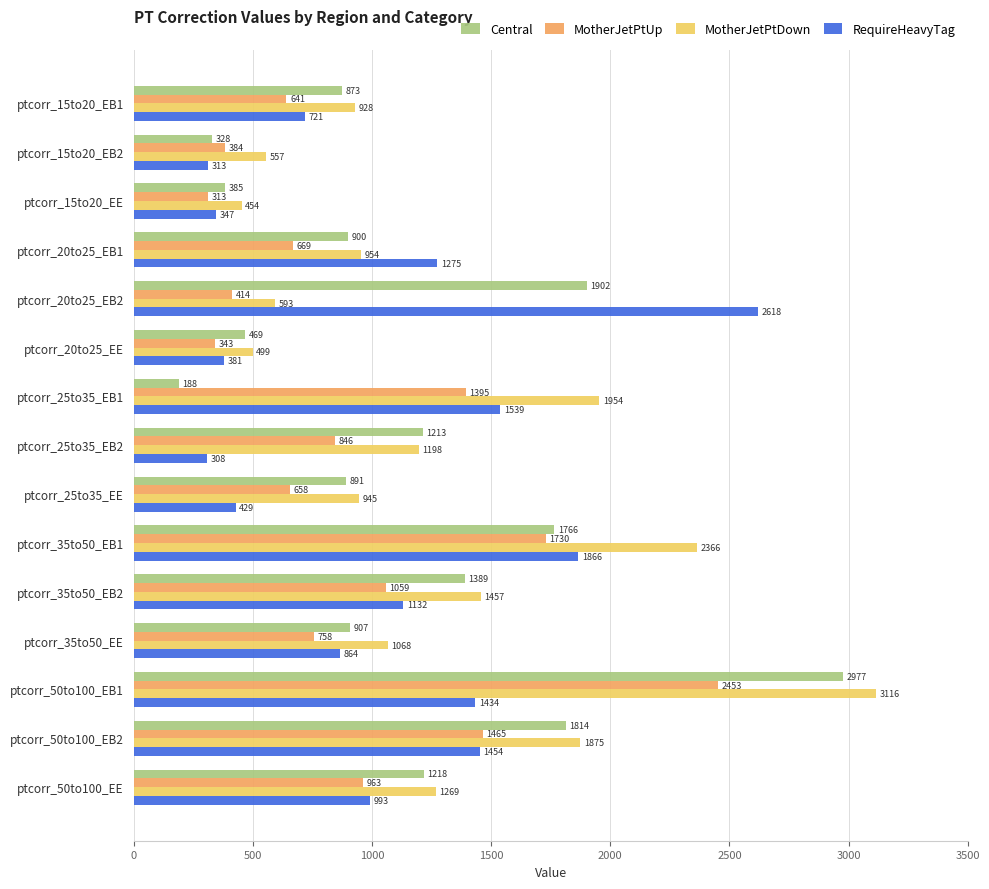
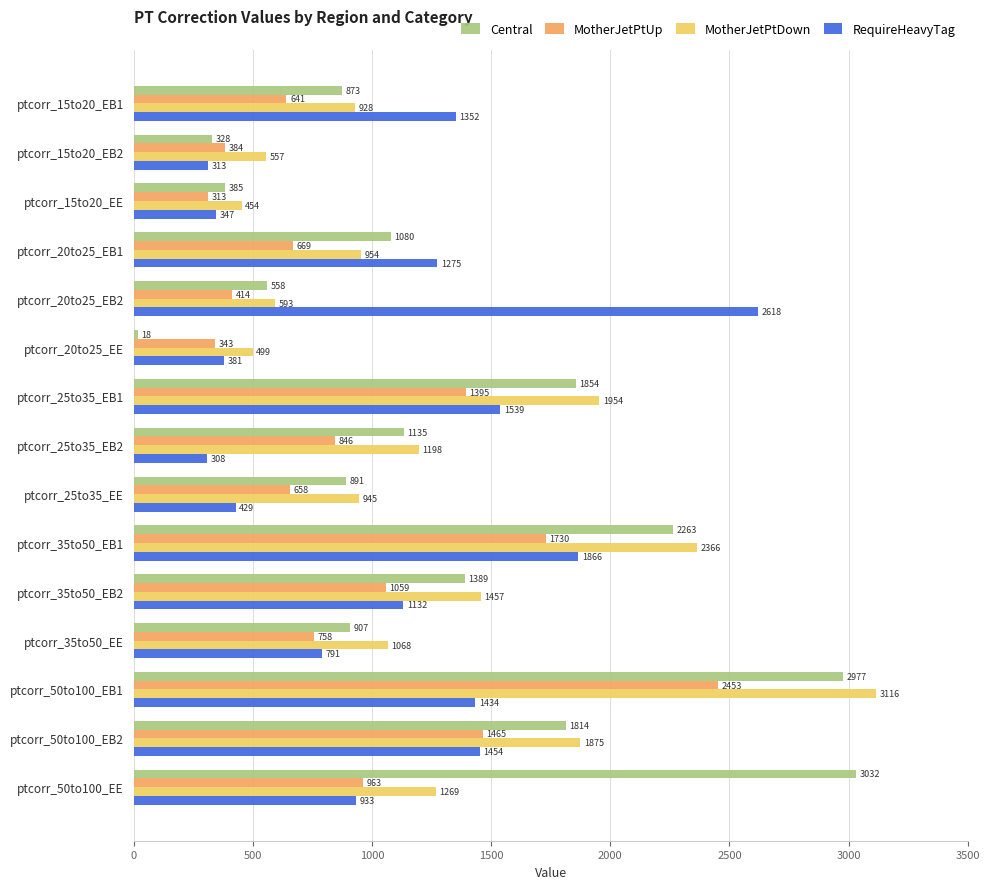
RequireHeavyTag, ptcorr_15to20_EB1: 721 -> 1352
Central, ptcorr_20to25_EB1: 900 -> 1080
Central, ptcorr_20to25_EB2: 1902 -> 558
Central, ptcorr_20to25_EE: 469 -> 18
Central, ptcorr_25to35_EB1: 188 -> 1854
Central, ptcorr_25to35_EB2: 1213 -> 1135
Central, ptcorr_35to50_EB1: 1766 -> 2263
RequireHeavyTag, ptcorr_35to50_EE: 864 -> 791
Central, ptcorr_50to100_EE: 1218 -> 3032
RequireHeavyTag, ptcorr_50to100_EE: 993 -> 933
